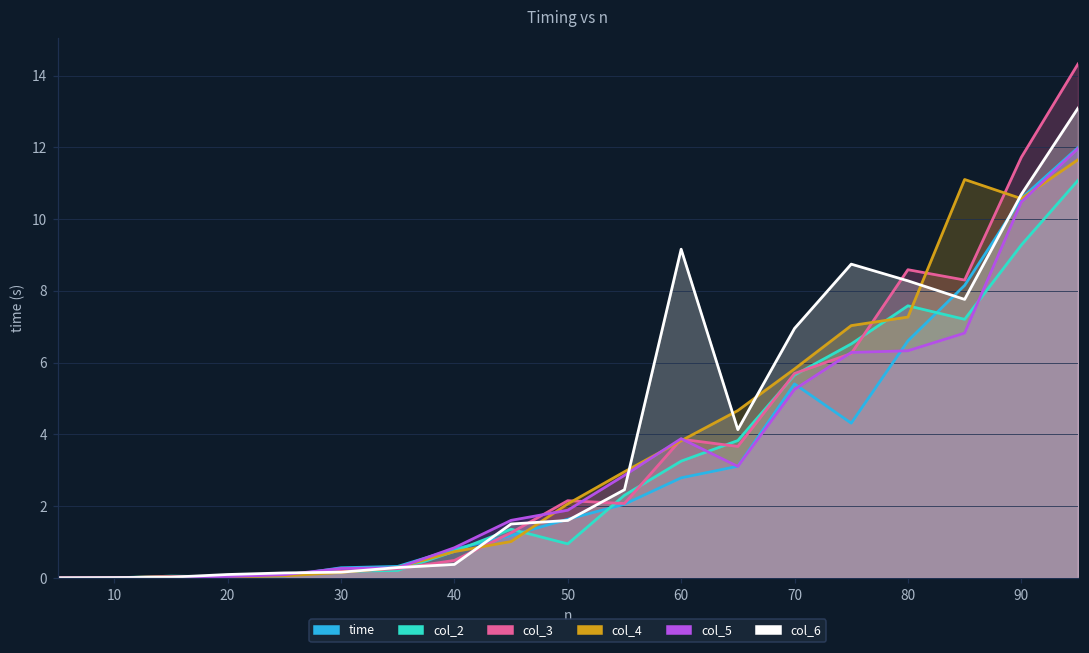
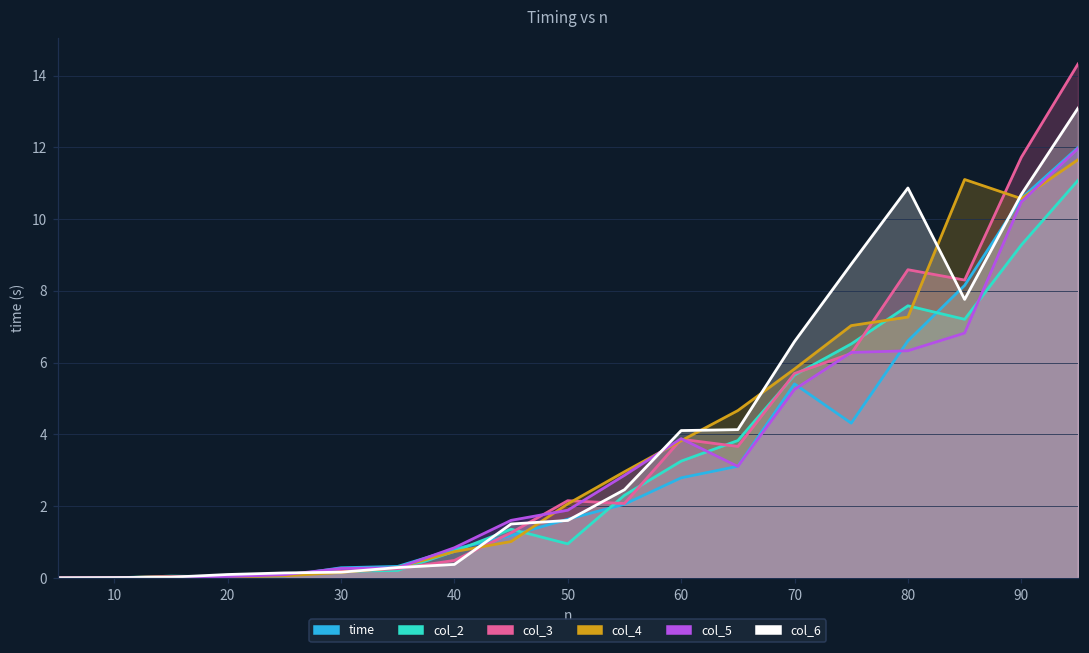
col_6, 60: 9.2 -> 4.1
col_6, 70: 7.0 -> 6.6
col_6, 80: 8.3 -> 10.9
